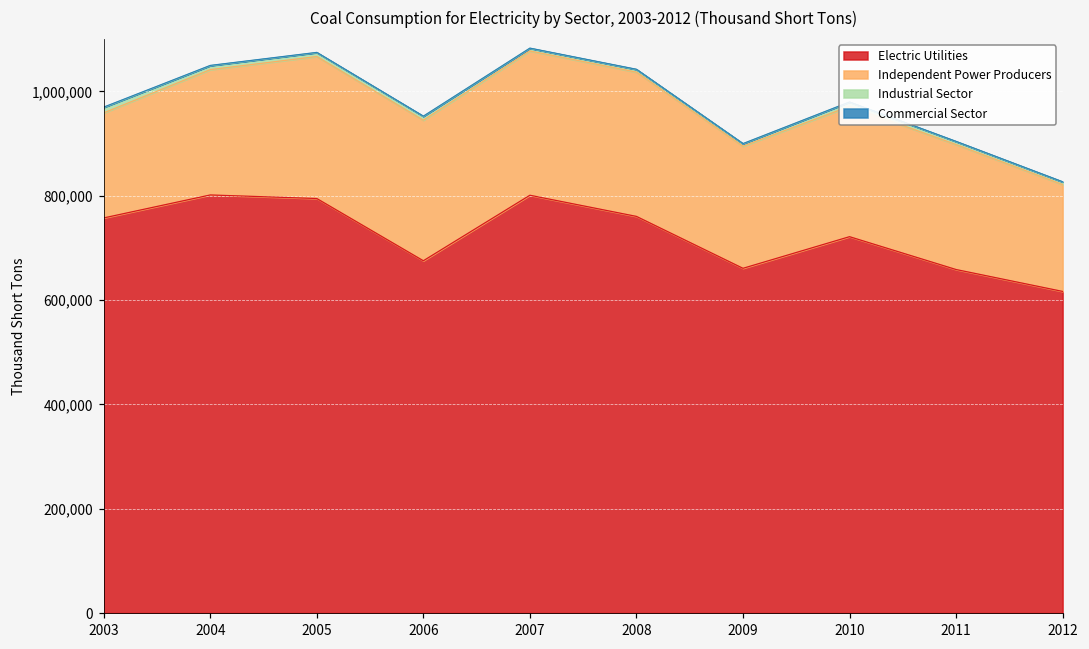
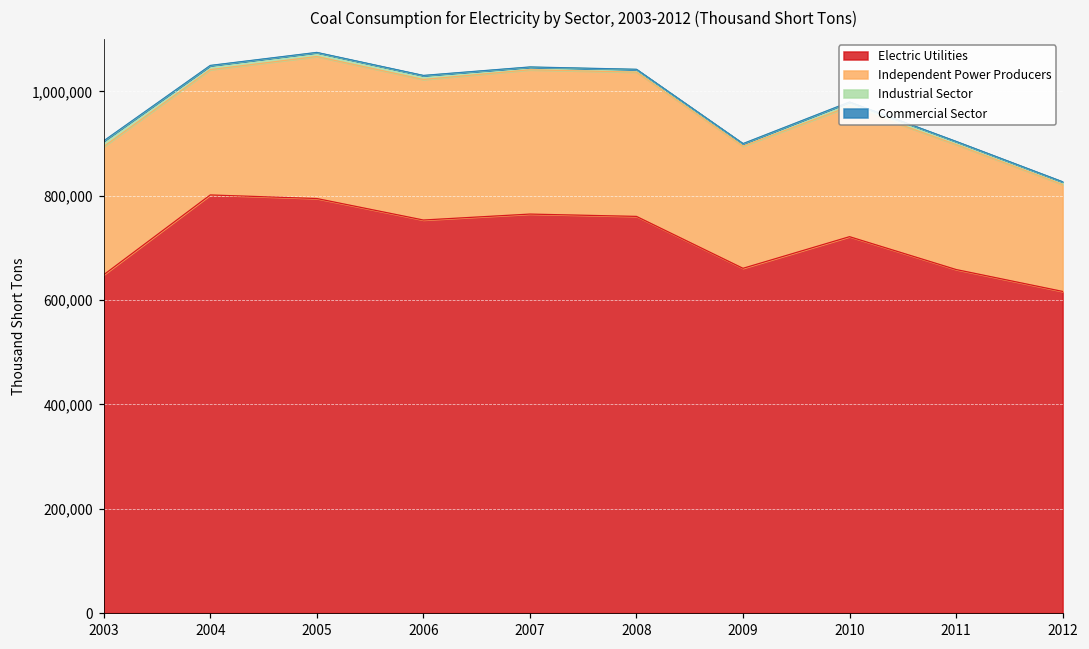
Electric Utilities, 2003: 760,000 -> 650,000
Independent Power Producers, 2003: 200,000 -> 250,000
Electric Utilities, 2006: 680,000 -> 750,000
Electric Utilities, 2007: 800,000 -> 760,000
